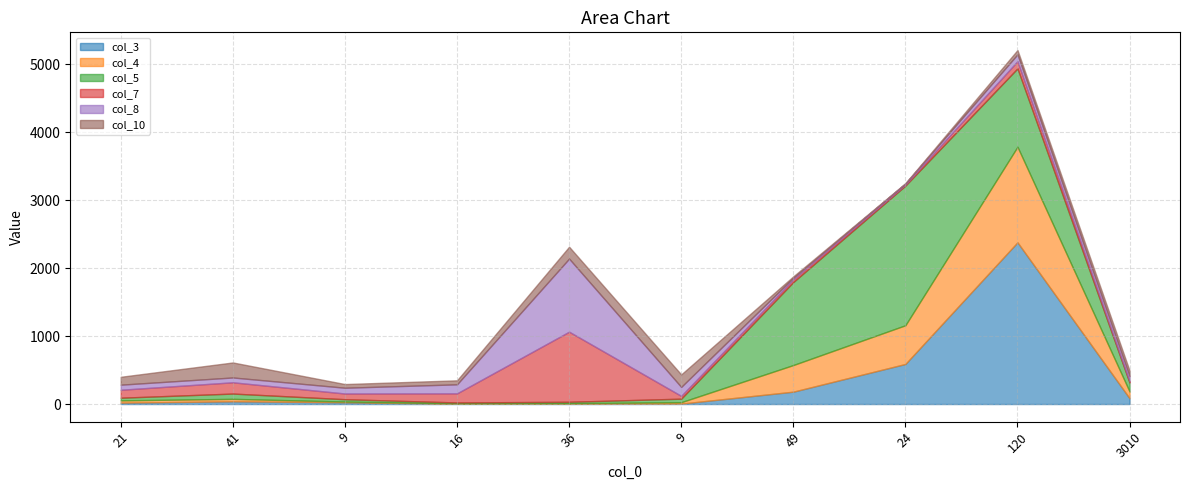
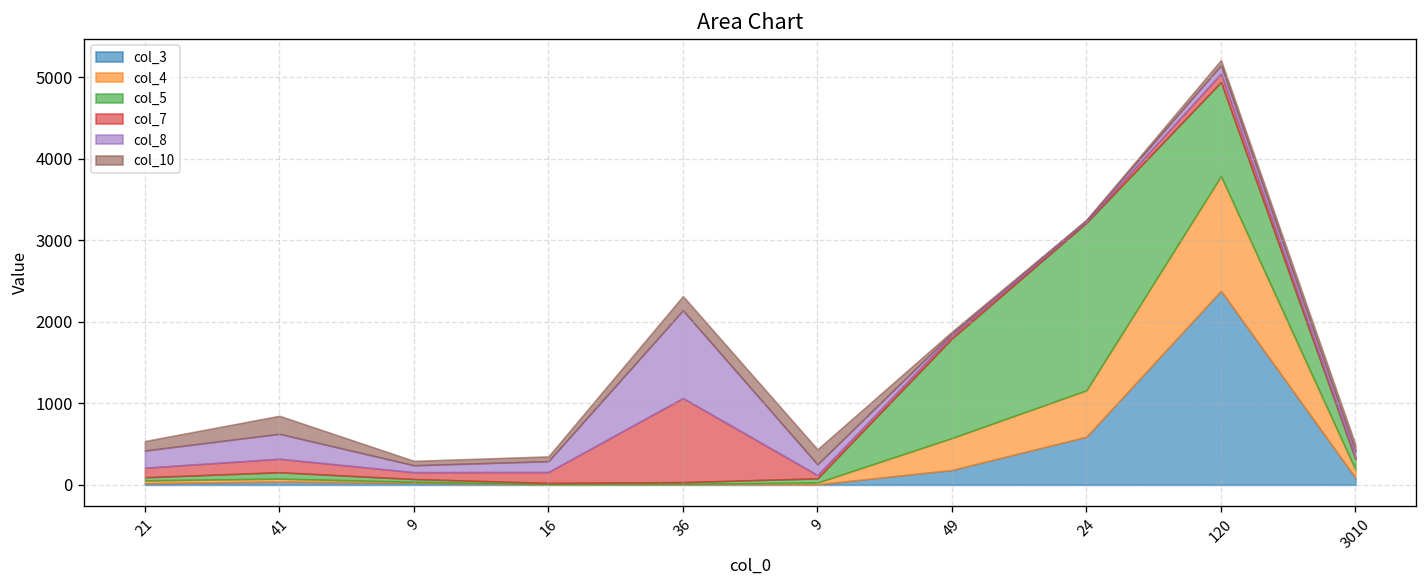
col_8, 21: 100 -> 200
col_8, 41: 100 -> 300
